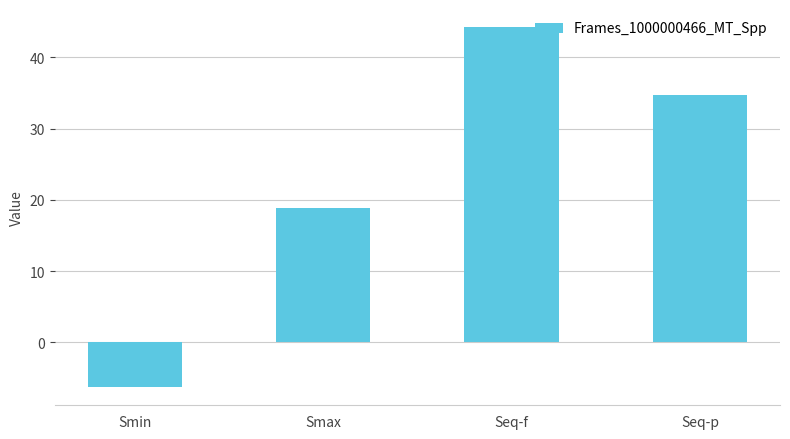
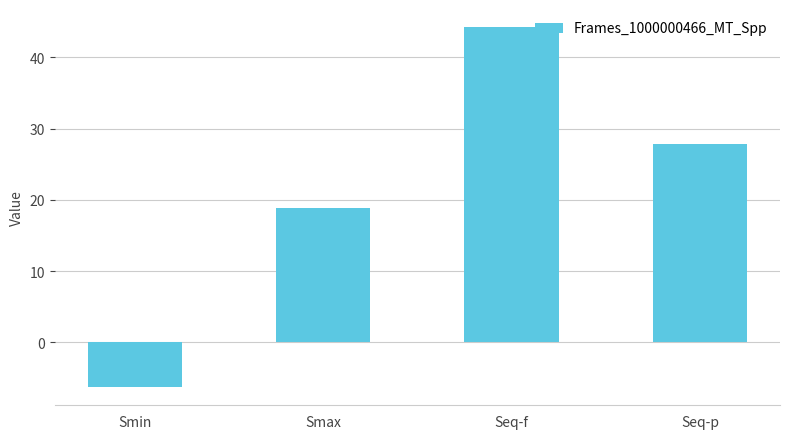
Seq-p: 35 -> 28
